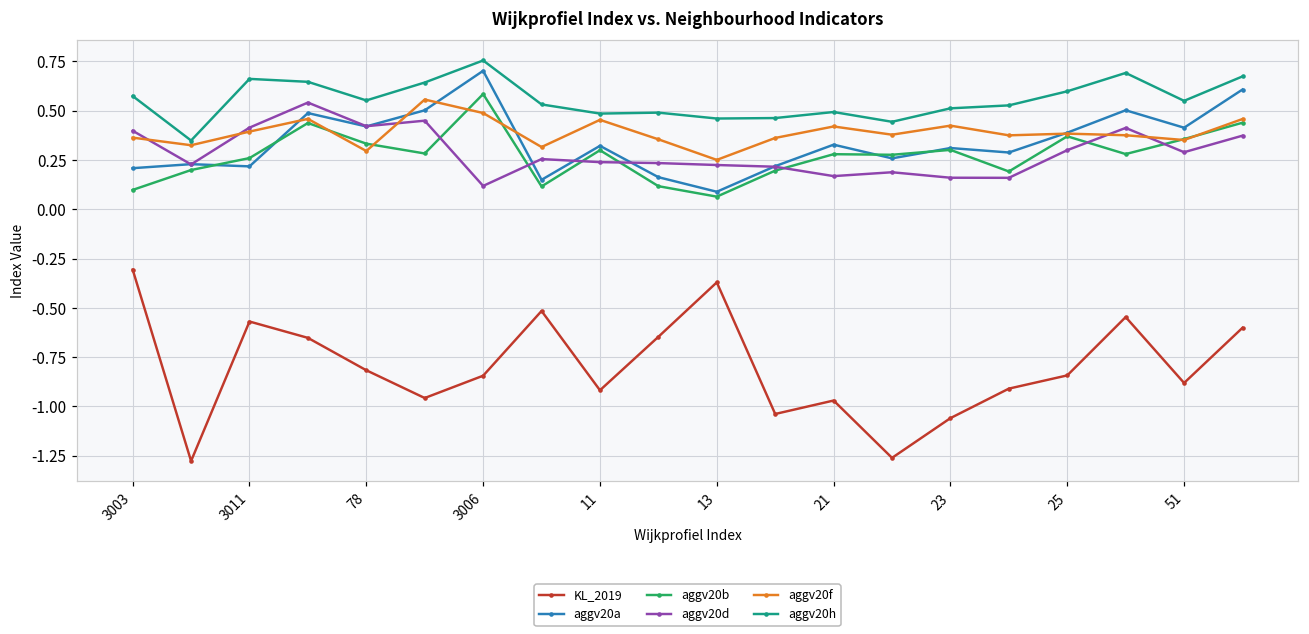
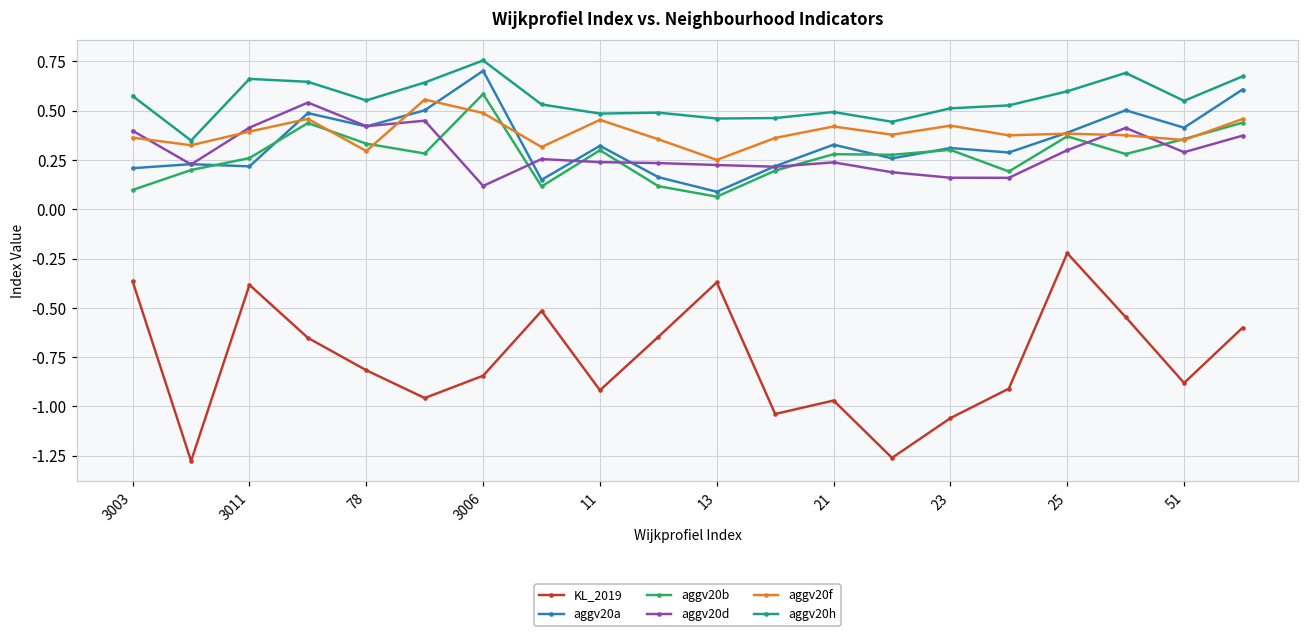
KL_2019, 3003: -0.31 -> -0.37
KL_2019, 3011: -0.57 -> -0.38
aggv20d, 21: 0.17 -> 0.24
KL_2019, 25: -0.84 -> -0.22
